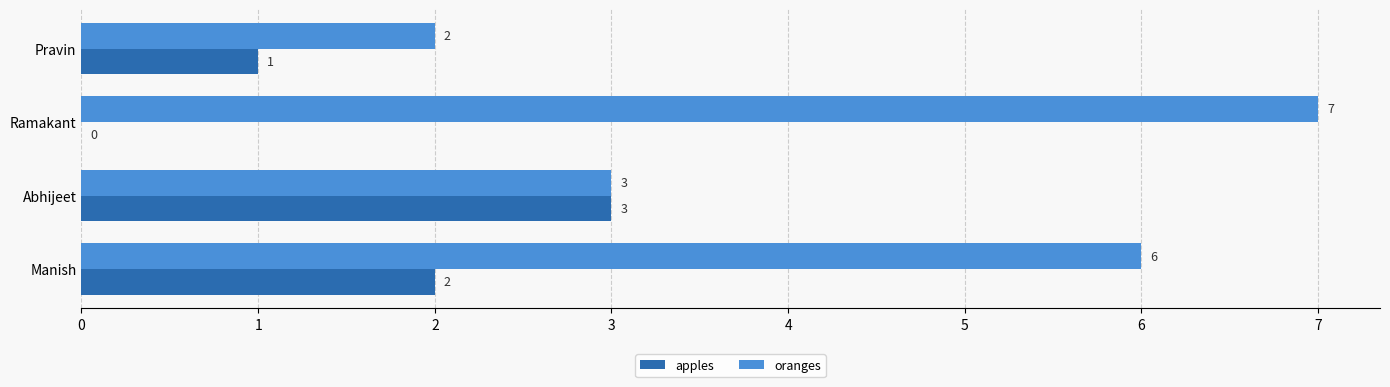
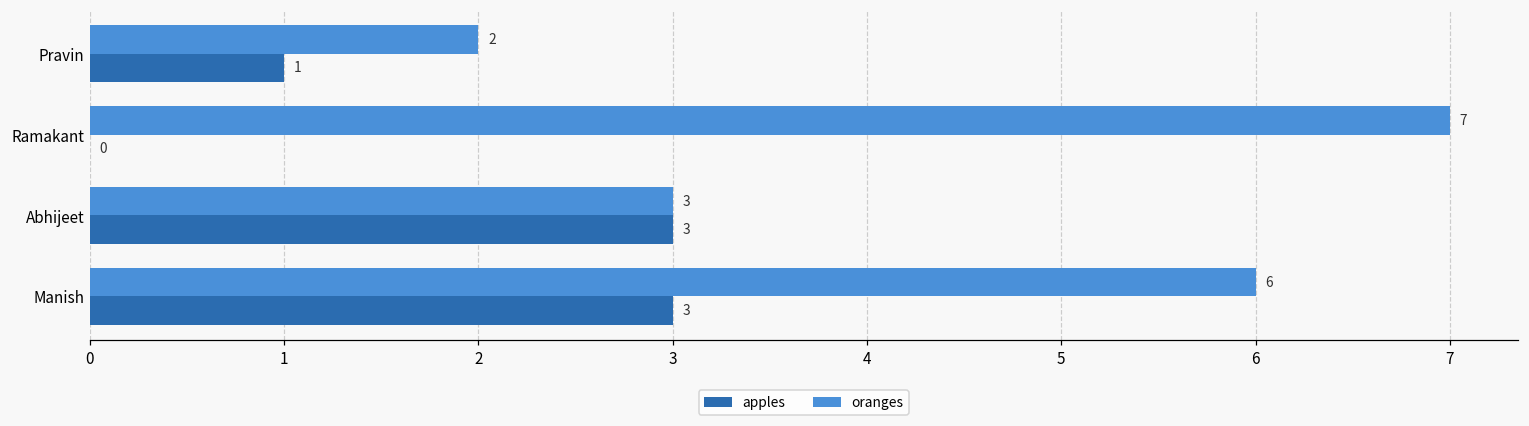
apples, Manish: 2 -> 3
